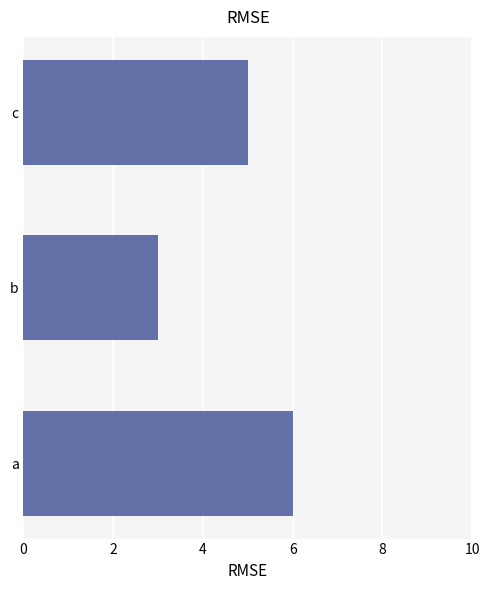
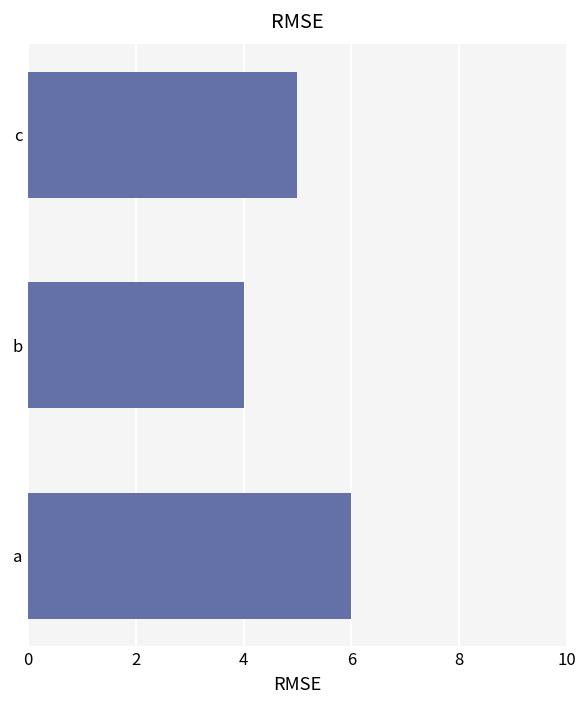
b: 3 -> 4
